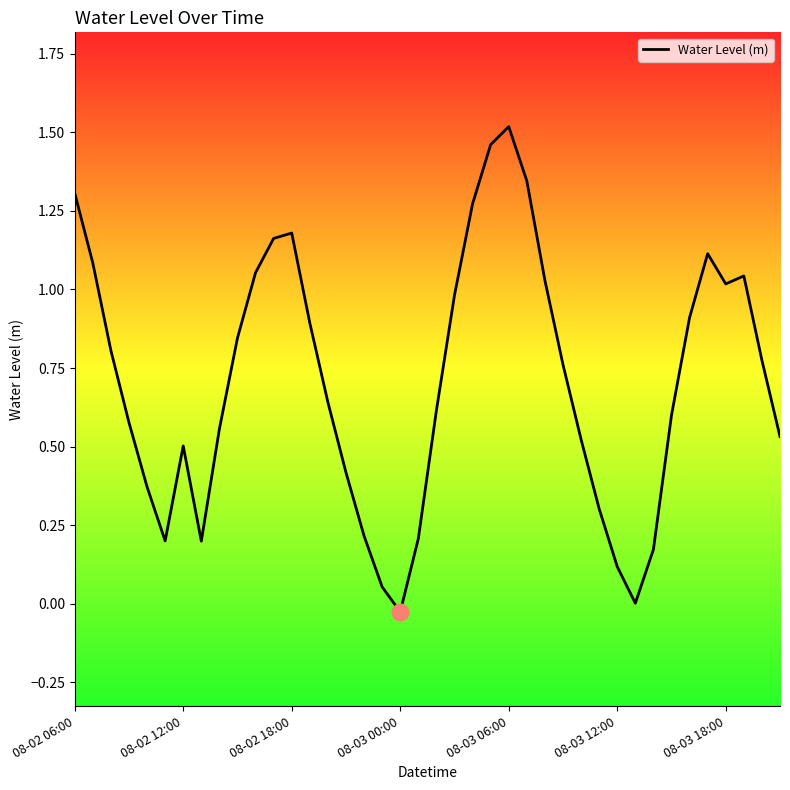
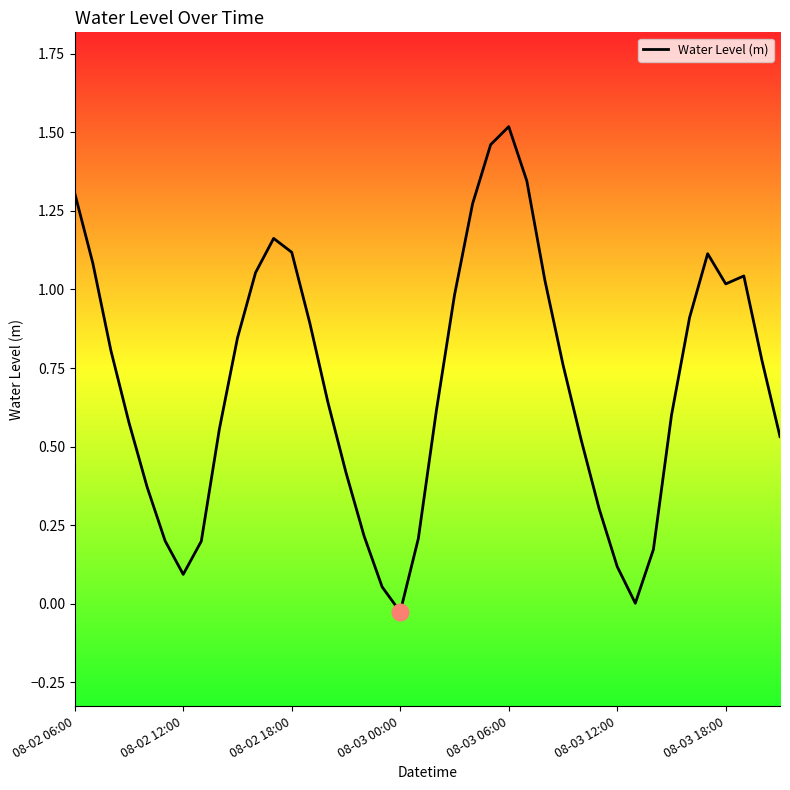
Water Level (m), 08-02 12:00: 0.50 -> 0.09
Water Level (m), 08-02 18:00: 1.18 -> 1.12
